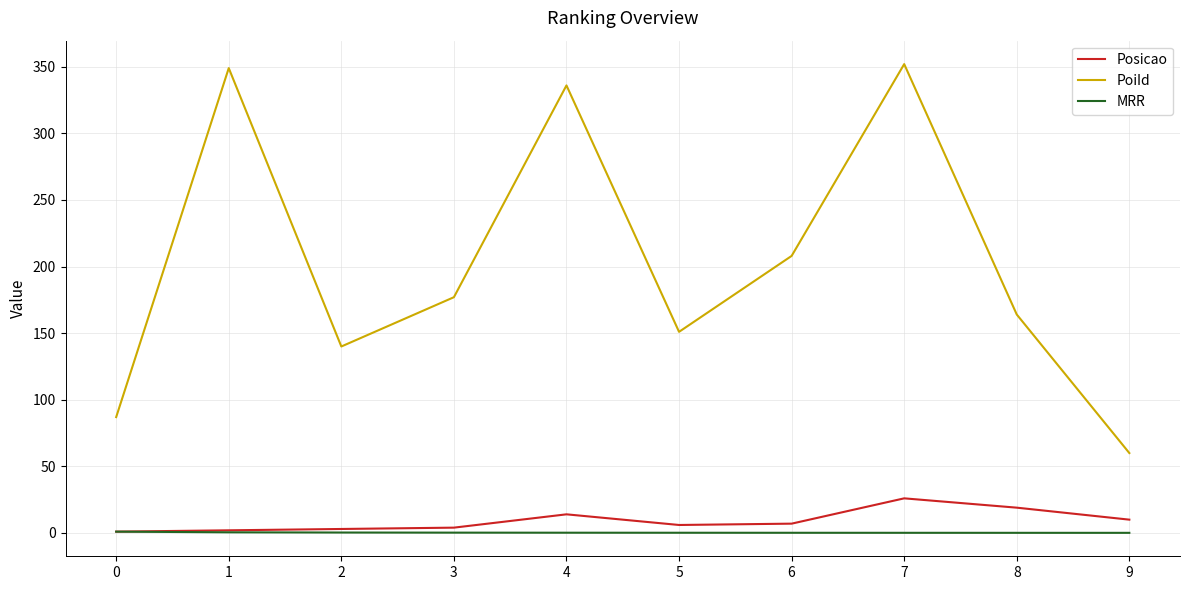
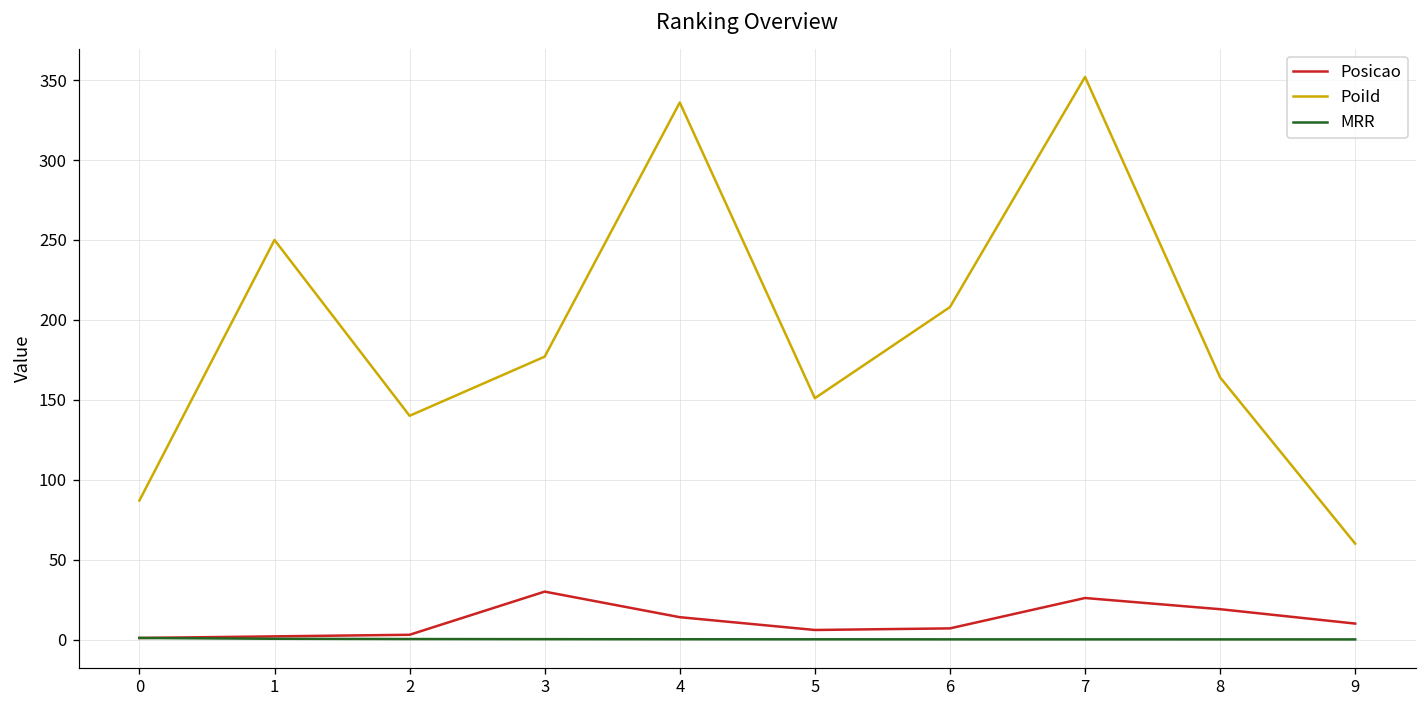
PoiId, 1: 349 -> 250
Posicao, 3: 4 -> 30
